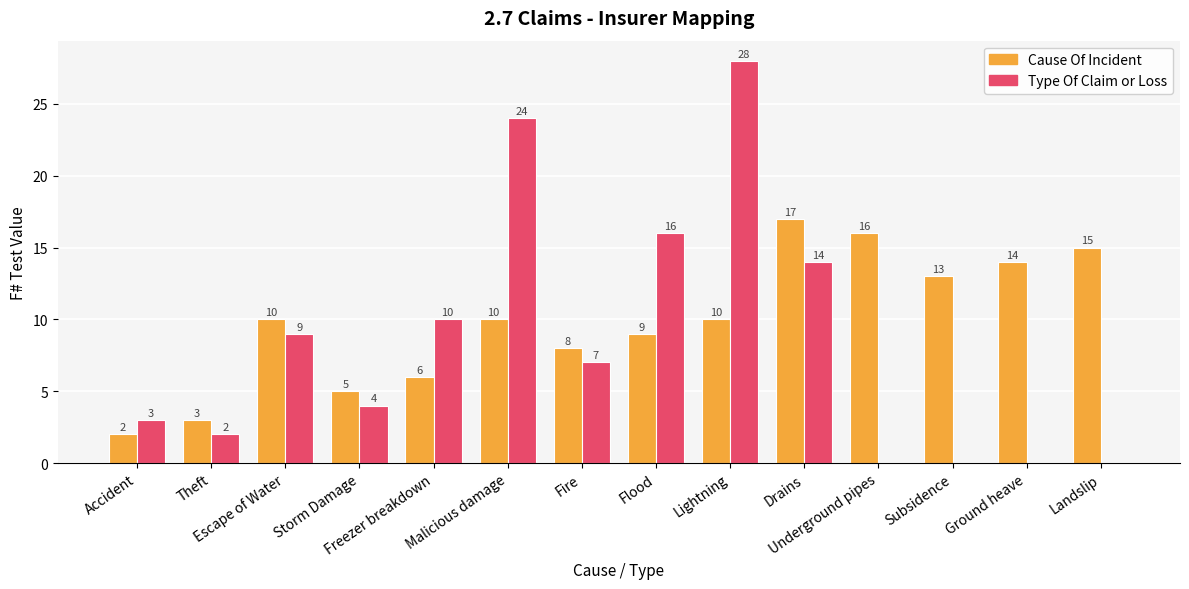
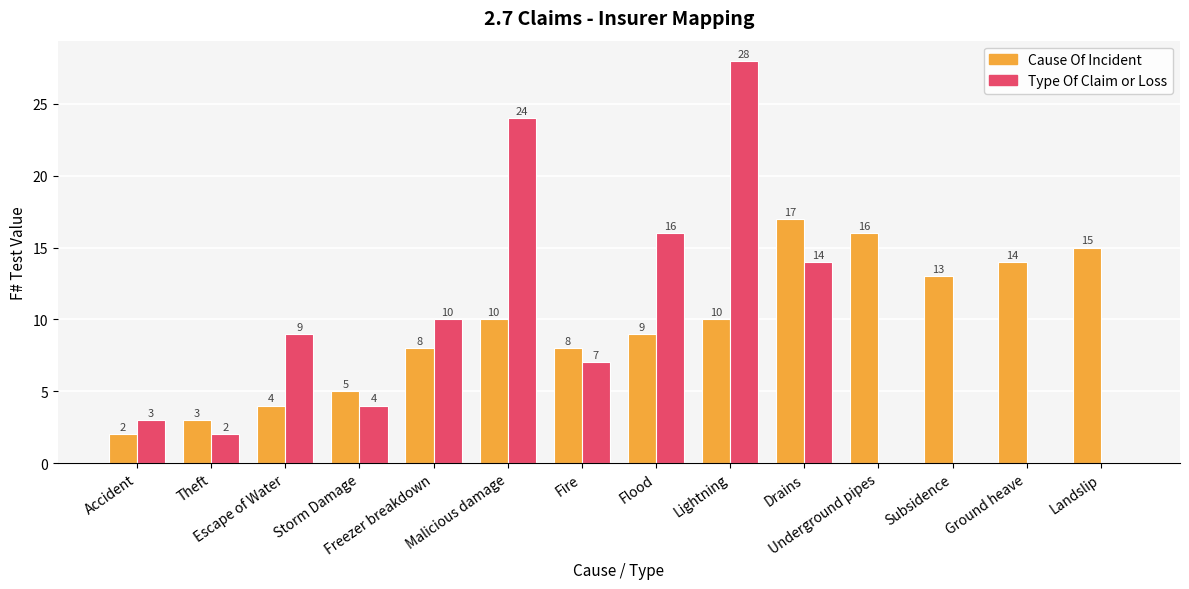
Cause Of Incident, Escape of Water: 10 -> 4
Cause Of Incident, Freezer breakdown: 6 -> 8
